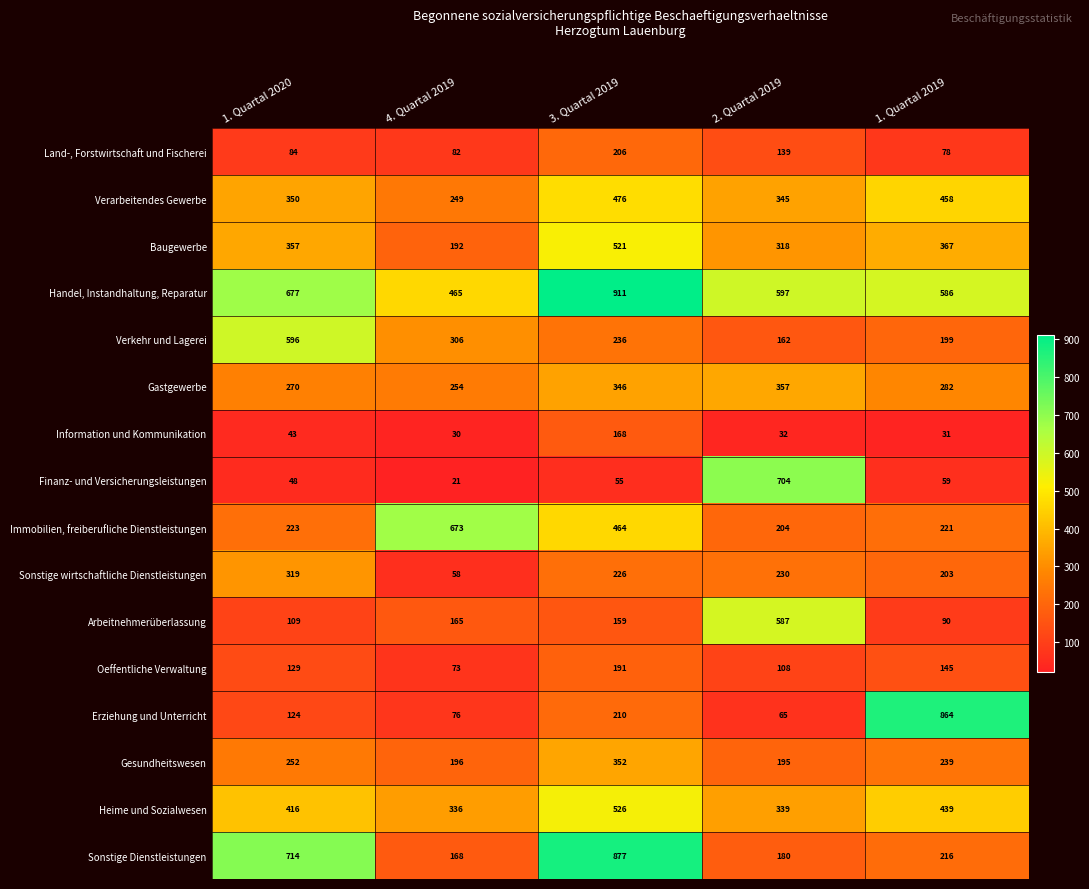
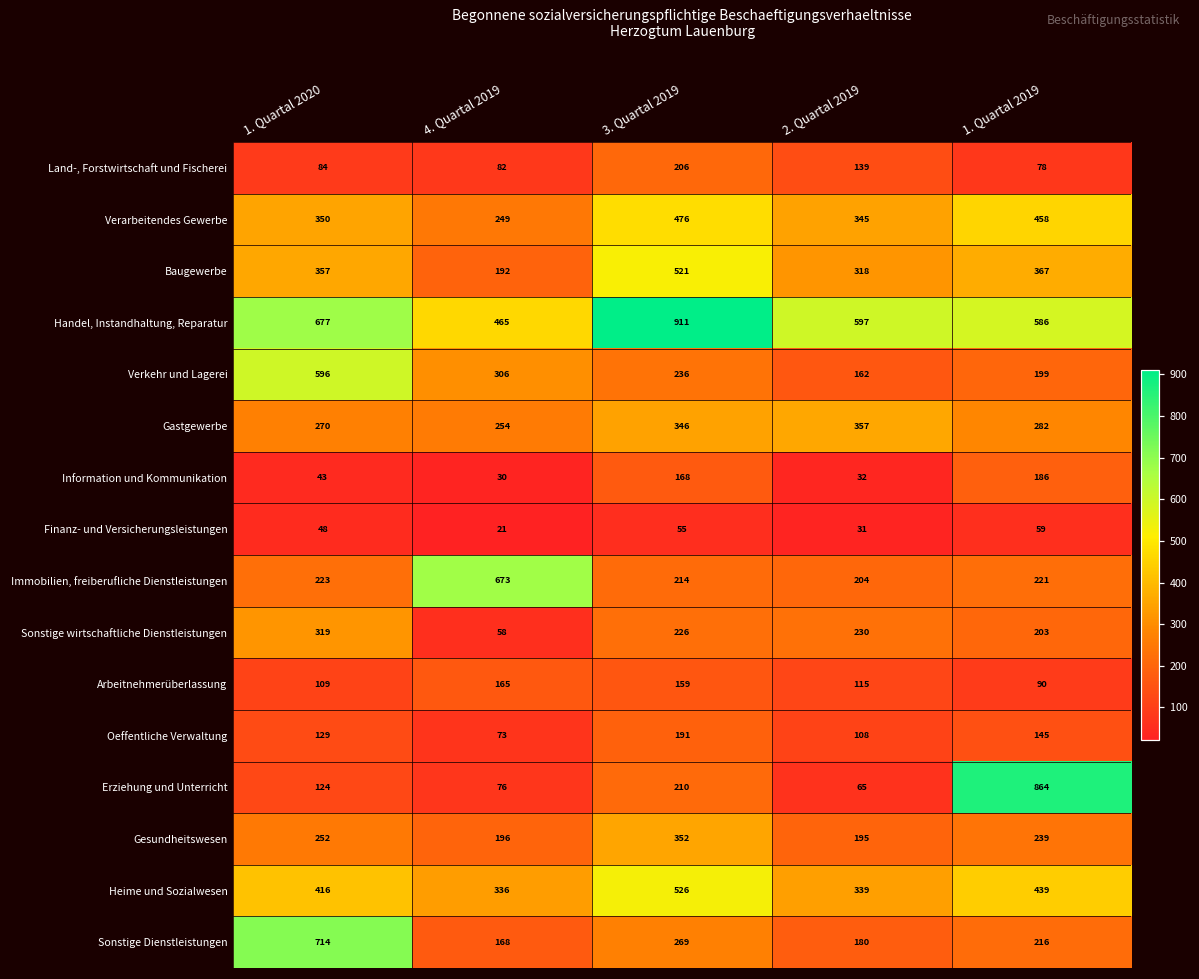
Information und Kommunikation, 1. Quartal 2019: 31 -> 186
Finanz- und Versicherungsleistungen, 2. Quartal 2019: 704 -> 31
Immobilien, freiberufliche Dienstleistungen, 3. Quartal 2019: 464 -> 214
Arbeitnehmerüberlassung, 2. Quartal 2019: 587 -> 115
Sonstige Dienstleistungen, 3. Quartal 2019: 877 -> 269
